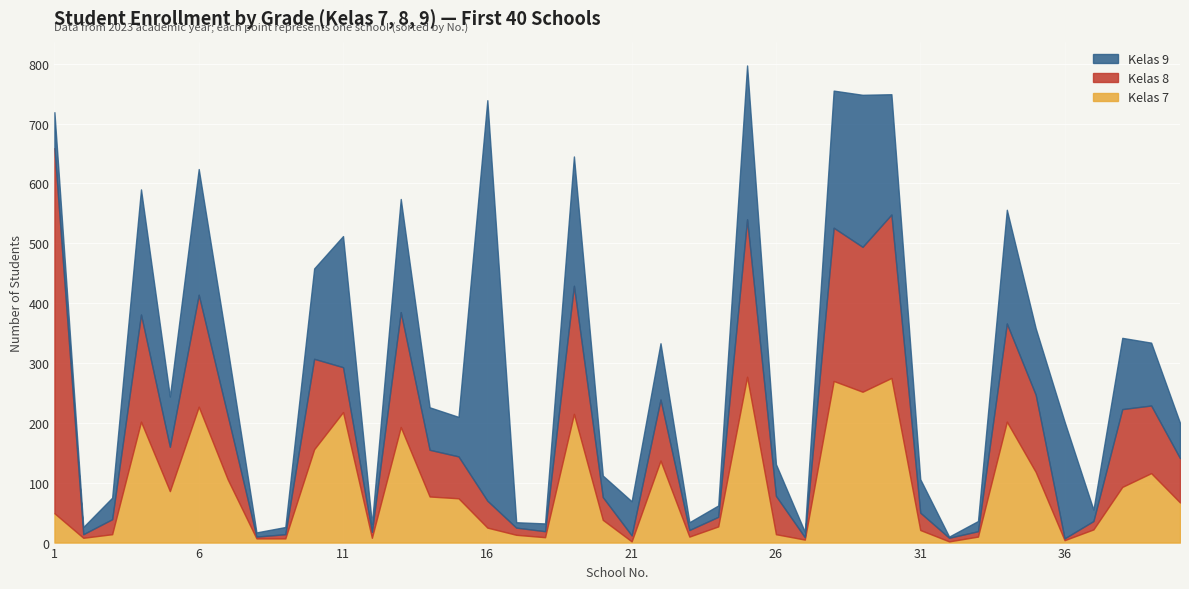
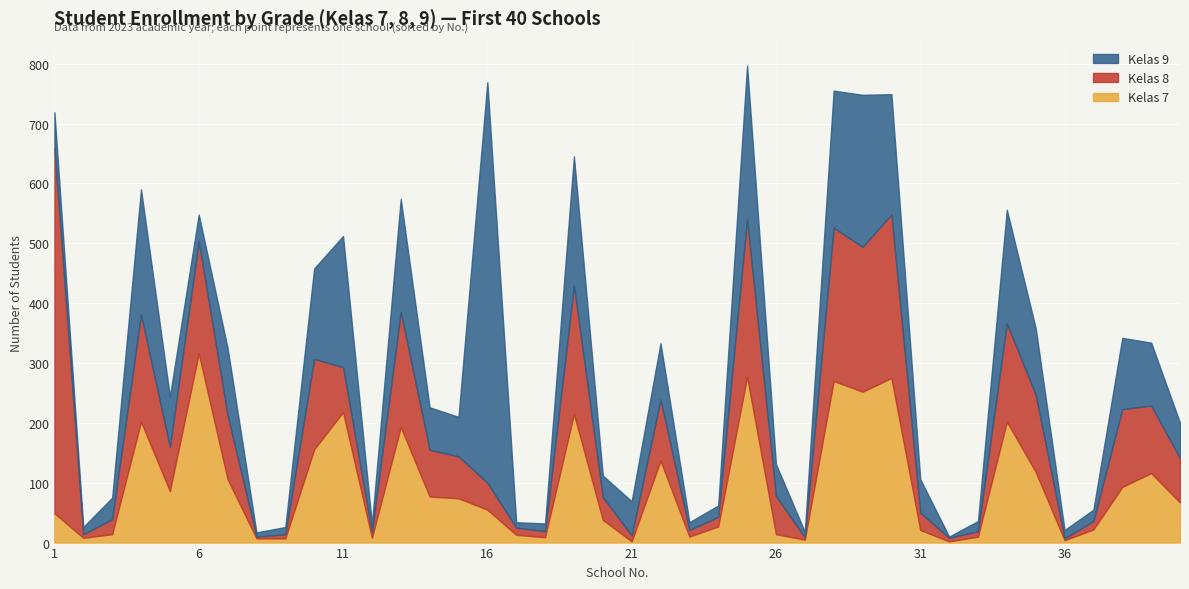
Kelas 7, 6: 230 -> 320
Kelas 9, 6: 210 -> 50
Kelas 7, 16: 30 -> 60
Kelas 9, 36: 200 -> 10
